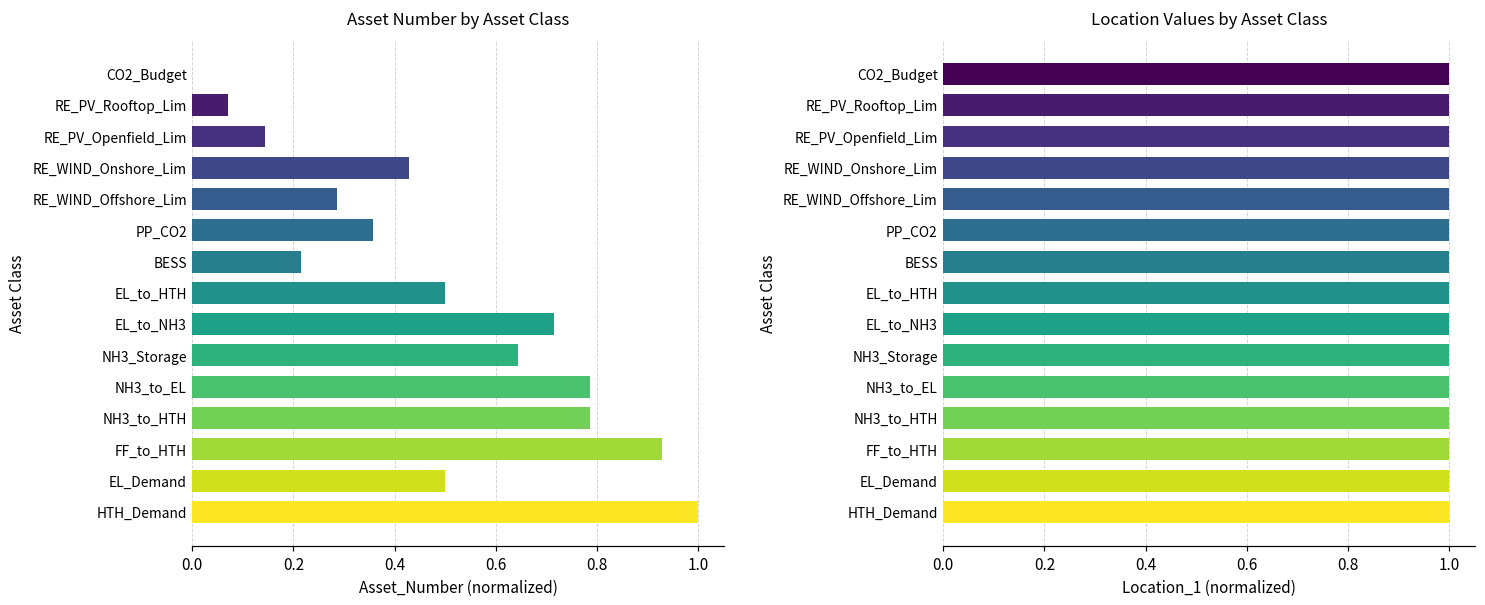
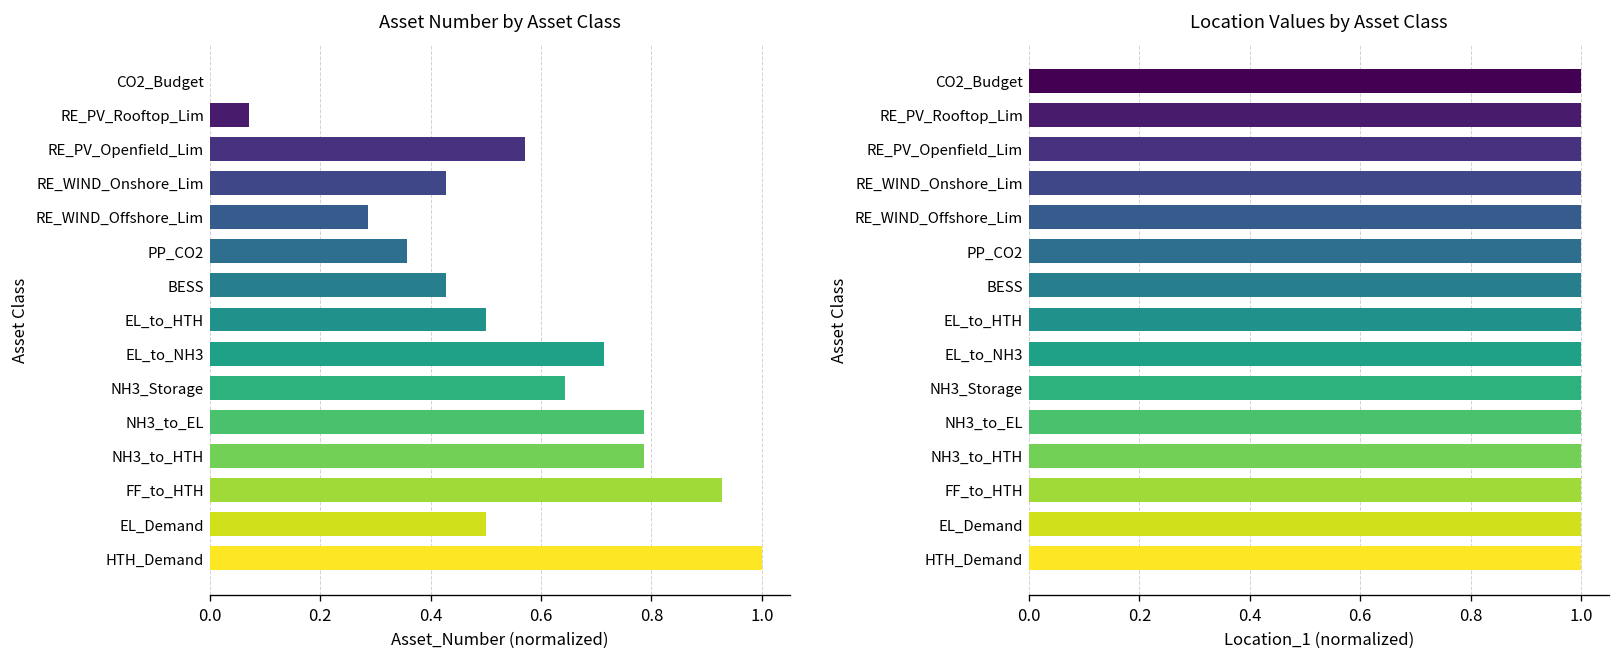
Asset Number by Asset Class, RE_PV_Openfield_Lim: 0.14 -> 0.57
Asset Number by Asset Class, BESS: 0.21 -> 0.43
